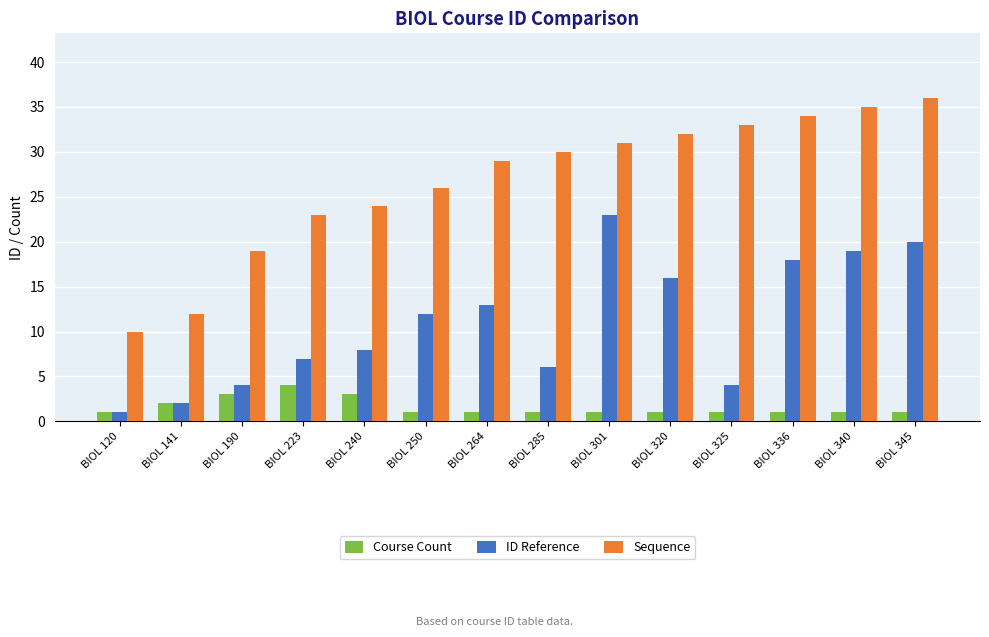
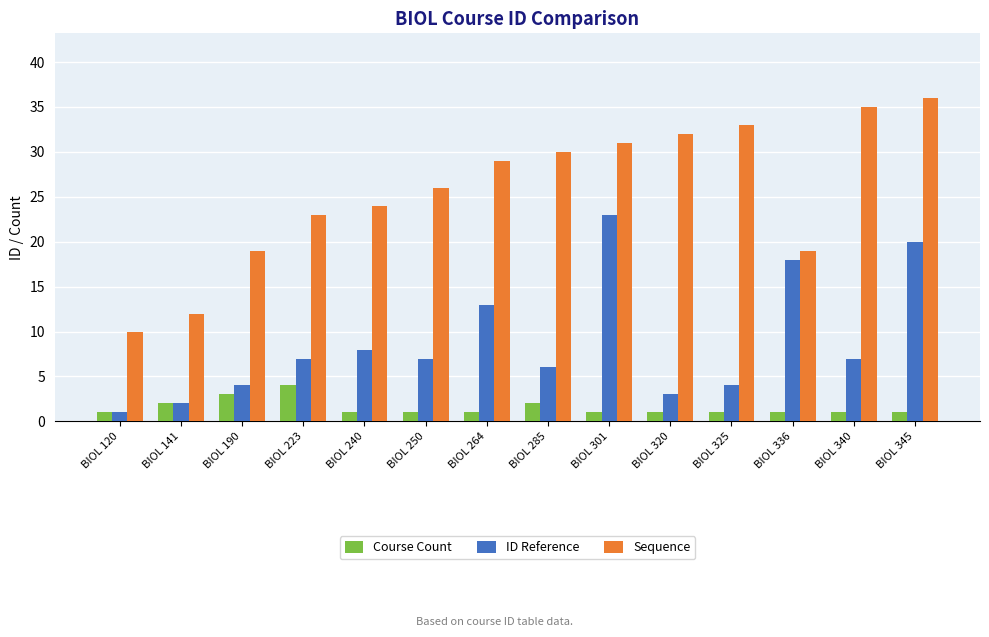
Course Count, BIOL 240: 3 -> 1
ID Reference, BIOL 250: 12 -> 7
Course Count, BIOL 285: 1 -> 2
ID Reference, BIOL 320: 16 -> 3
Sequence, BIOL 336: 34 -> 19
ID Reference, BIOL 340: 19 -> 7
